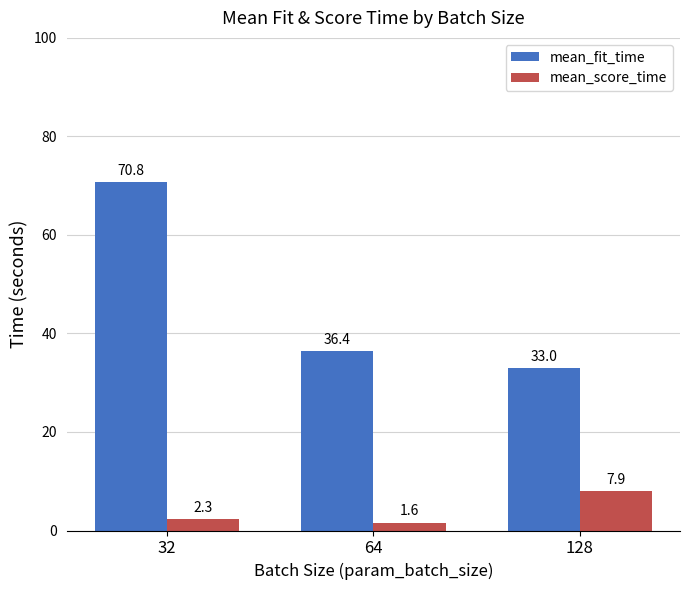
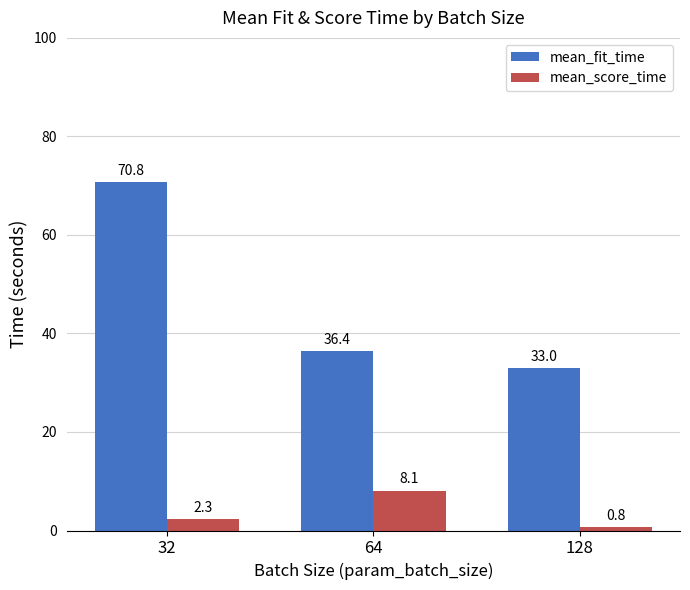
mean_score_time, 64: 1.6 -> 8.1
mean_score_time, 128: 7.9 -> 0.8
